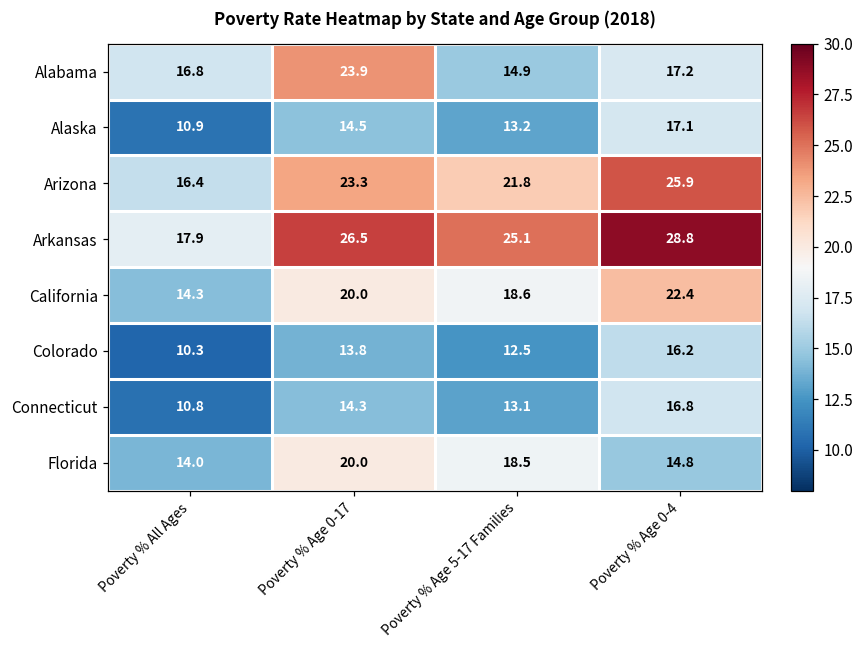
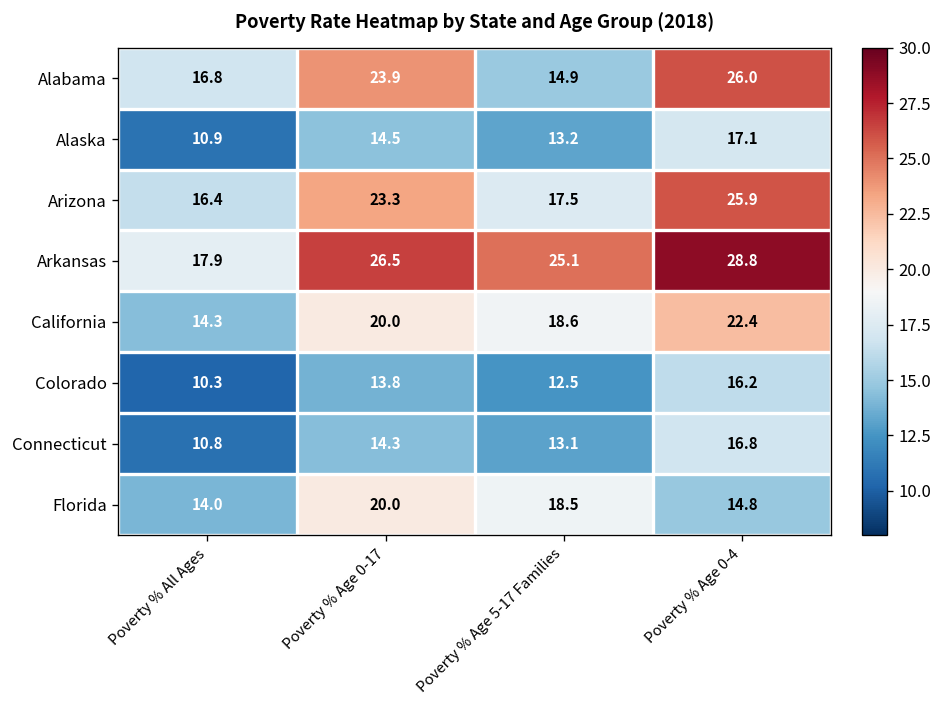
Alabama, Poverty % Age 0-4: 17.2 -> 26.0
Arizona, Poverty % Age 5-17 Families: 21.8 -> 17.5
